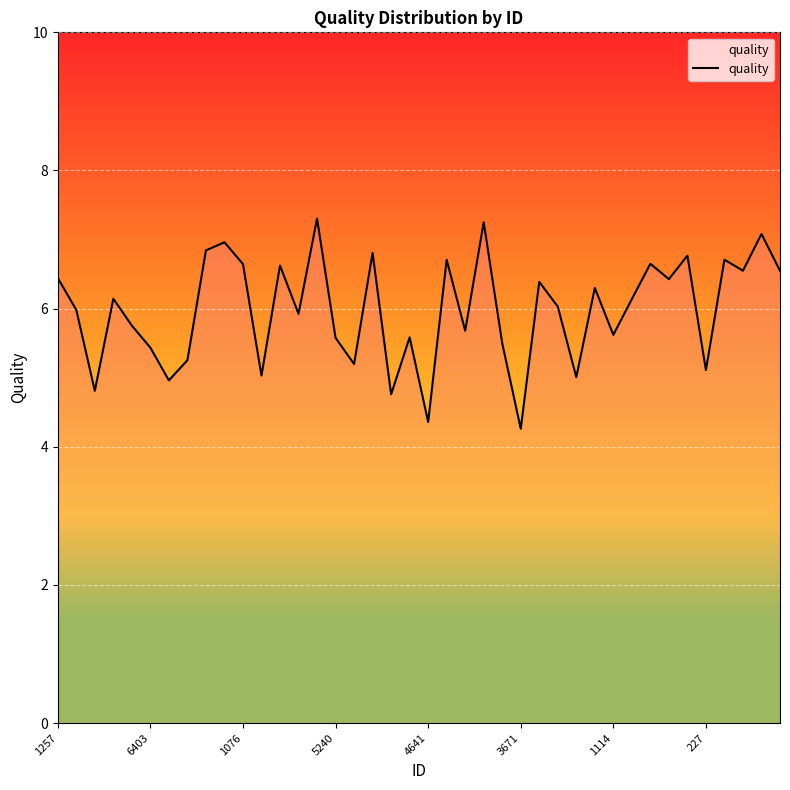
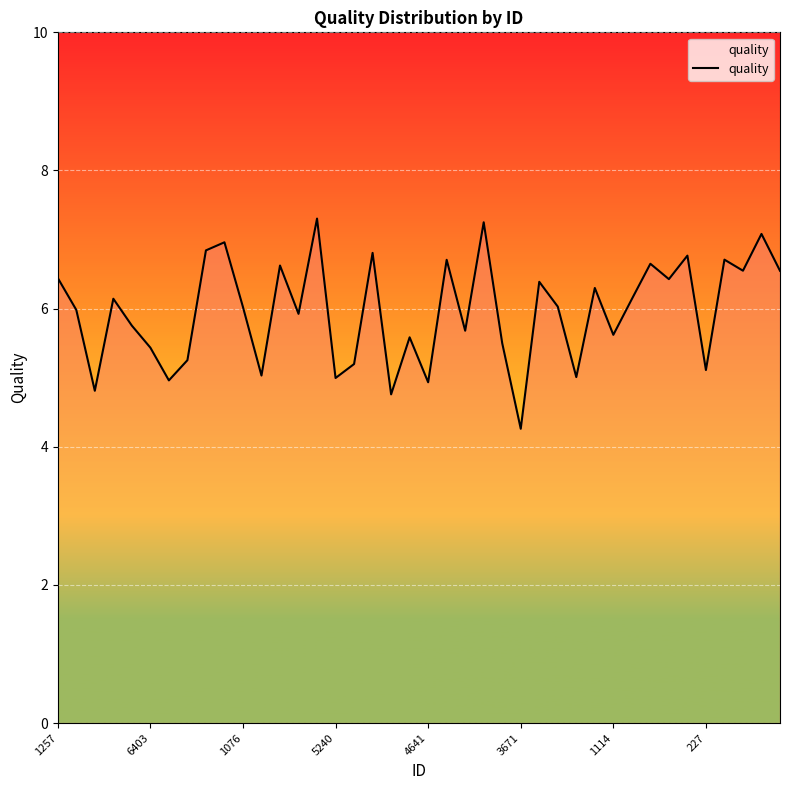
1076: 6.6 -> 6.0
5240: 5.6 -> 5.0
4641: 4.4 -> 4.9
